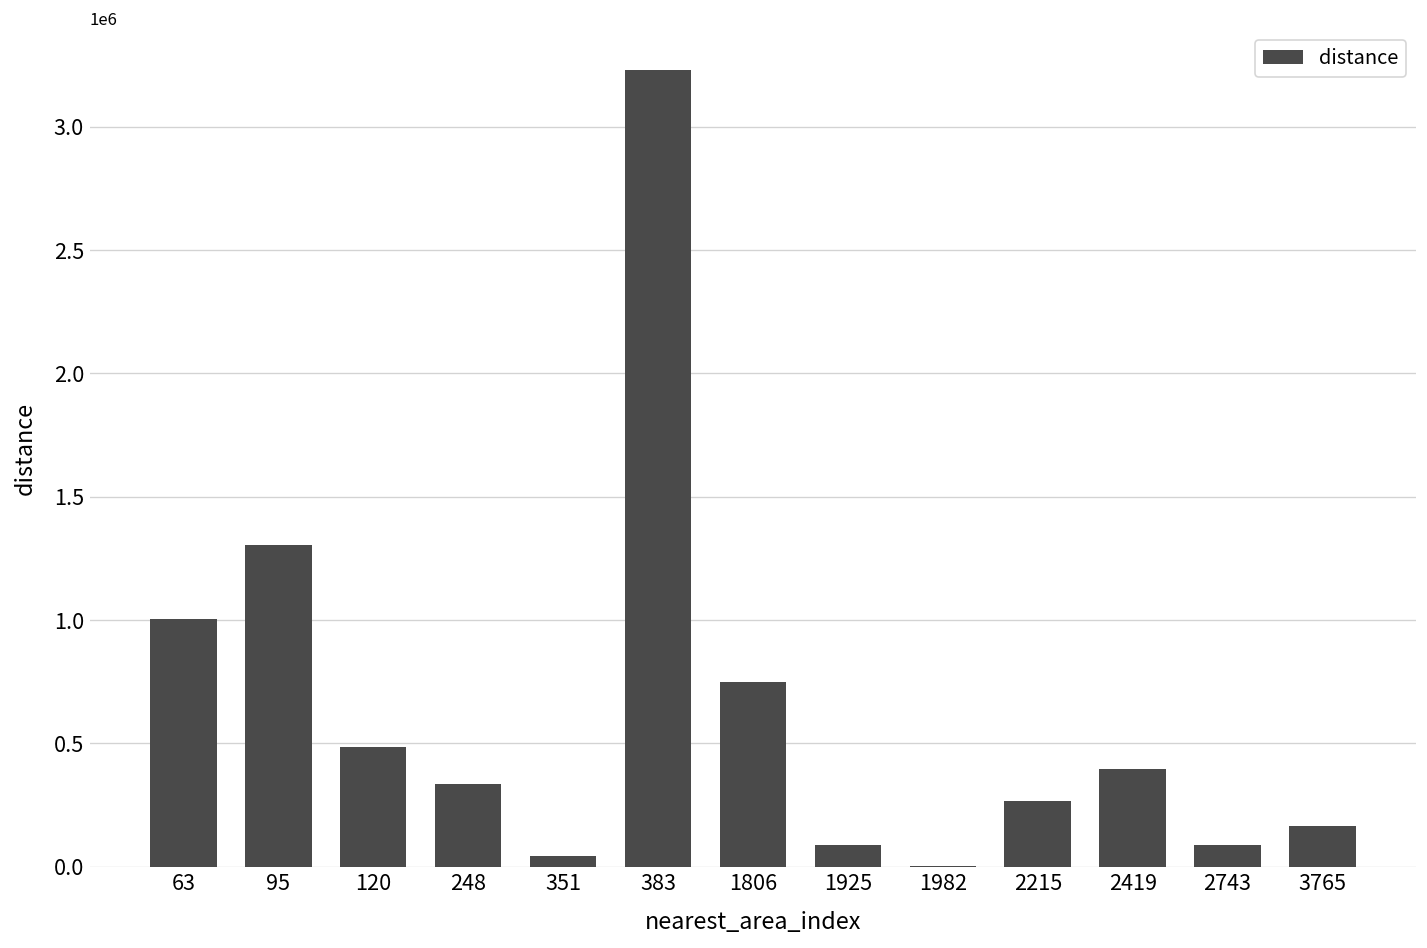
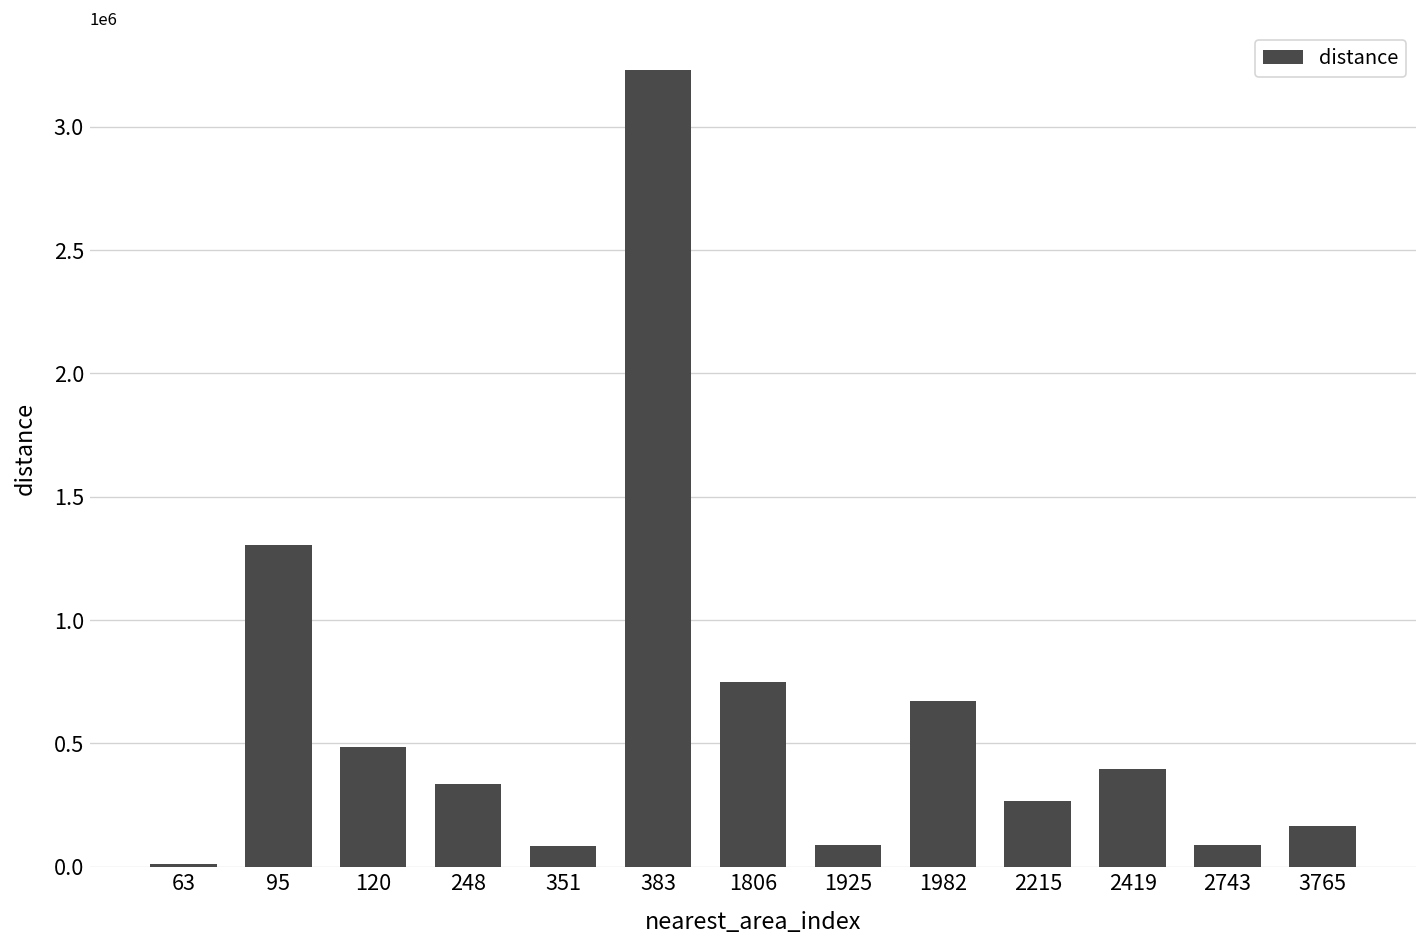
63: 1000000 -> 10000
351: 40000 -> 80000
1982: 0 -> 670000
